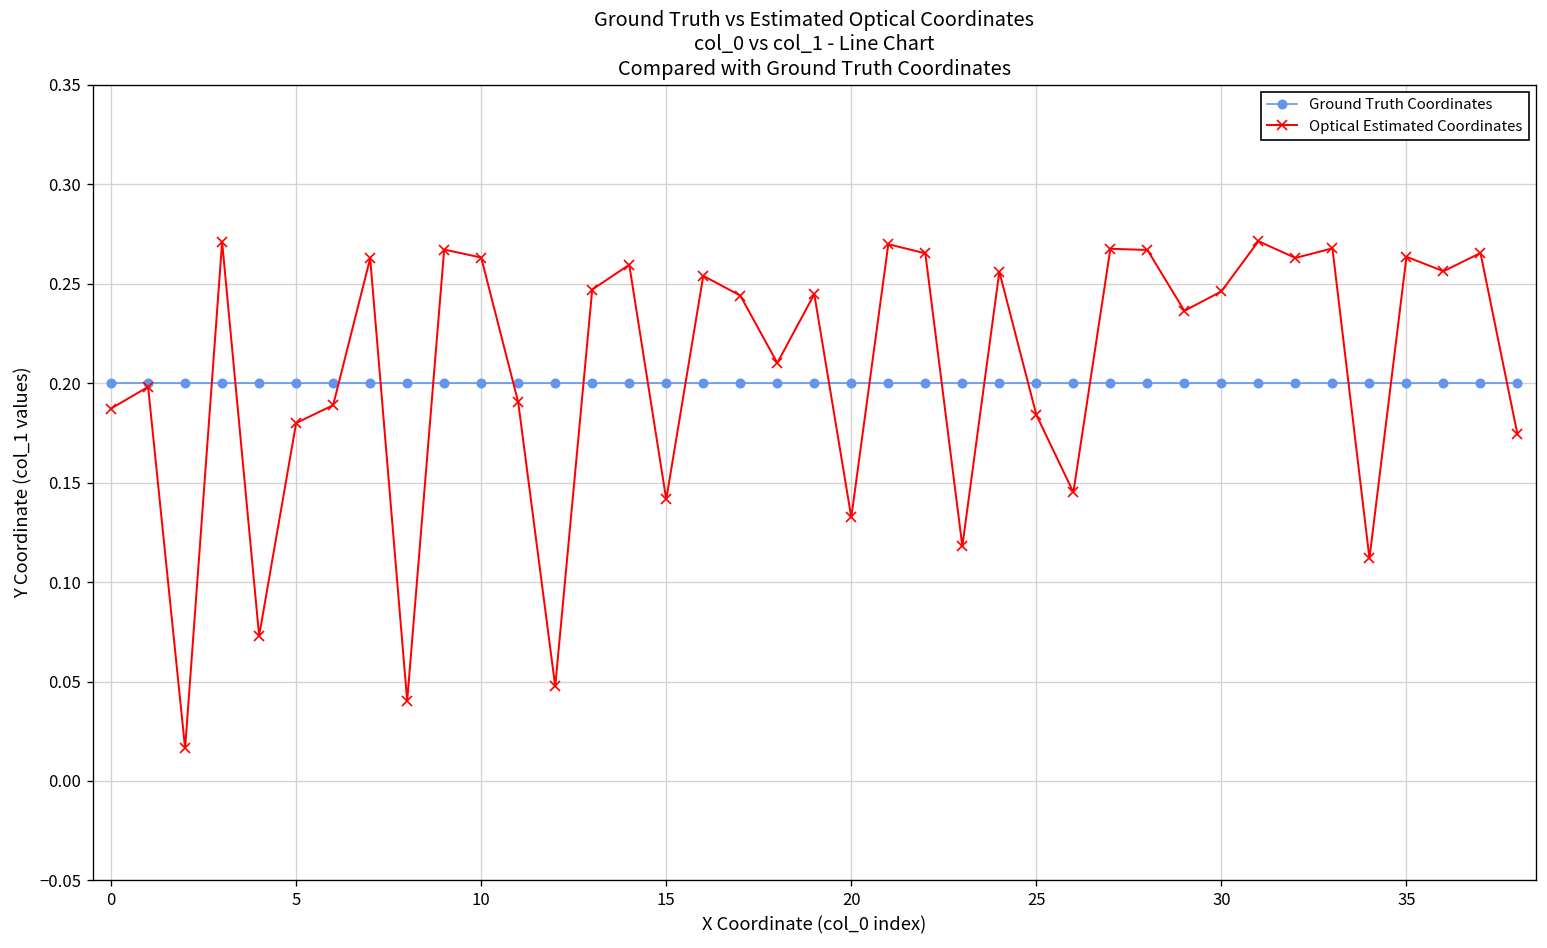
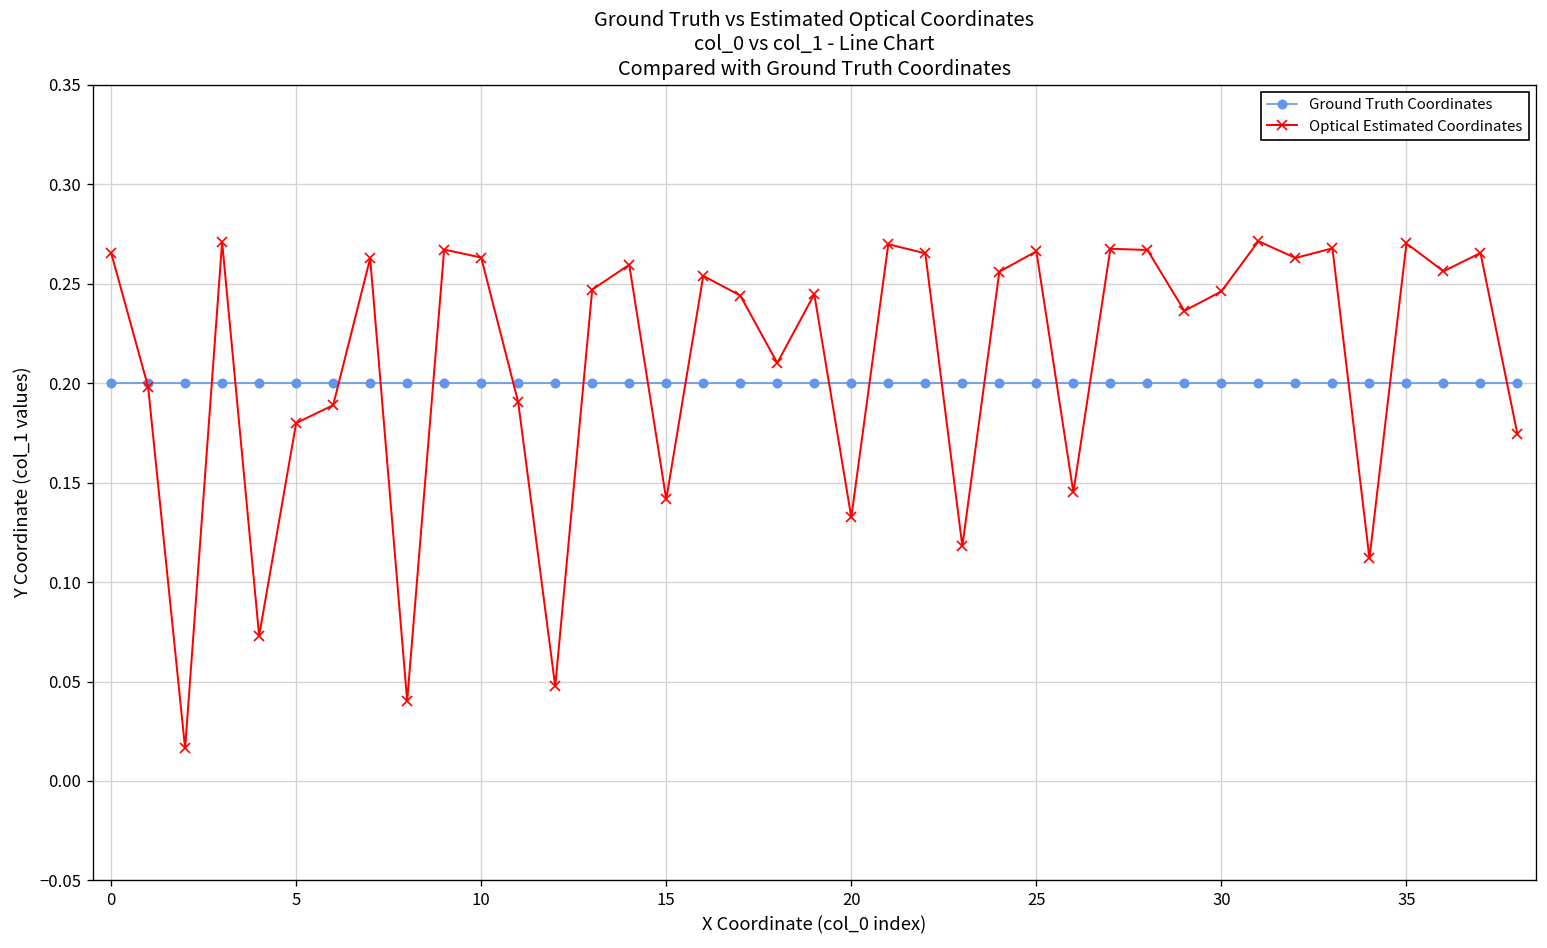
Optical Estimated Coordinates, 0: 0.187 -> 0.266
Optical Estimated Coordinates, 25: 0.184 -> 0.266
Optical Estimated Coordinates, 35: 0.264 -> 0.270
